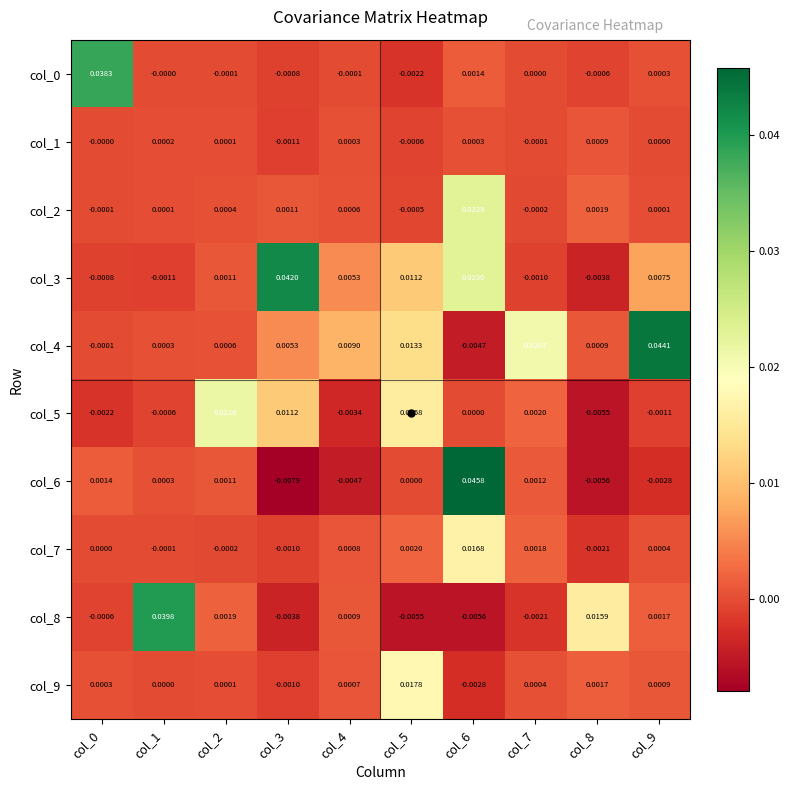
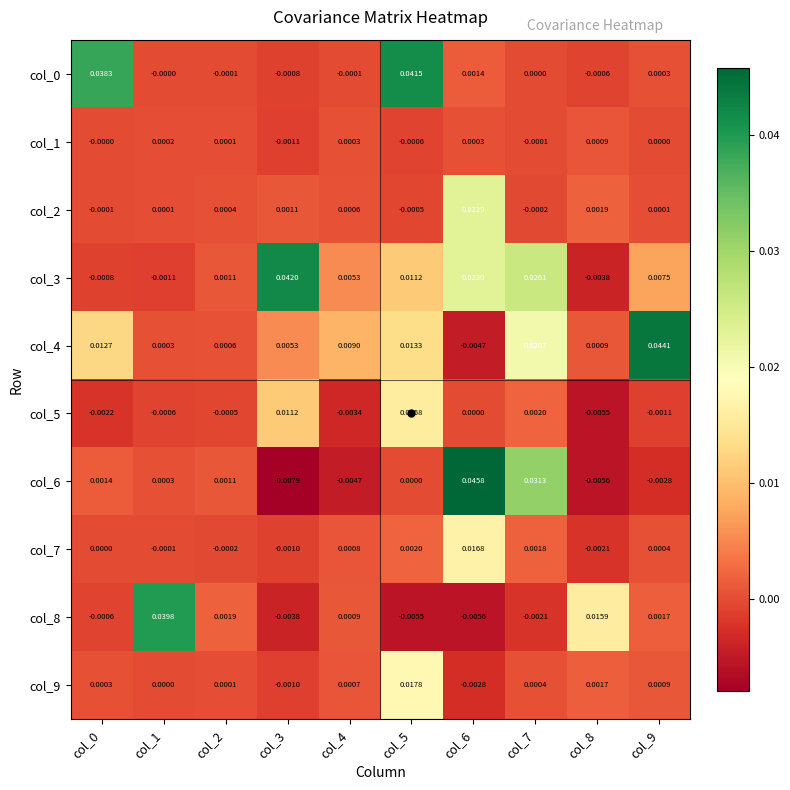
col_0, col_5: -0.0022 -> 0.0415
col_3, col_7: -0.0010 -> 0.0261
col_4, col_0: -0.0001 -> 0.0127
col_5, col_2: 0.0216 -> -0.0005
col_6, col_7: 0.0012 -> 0.0313
